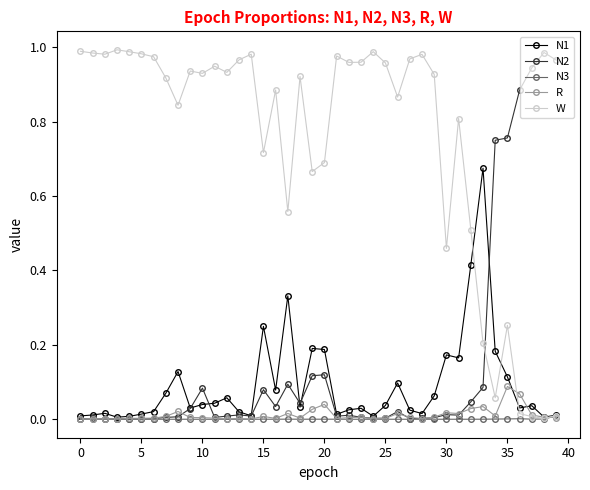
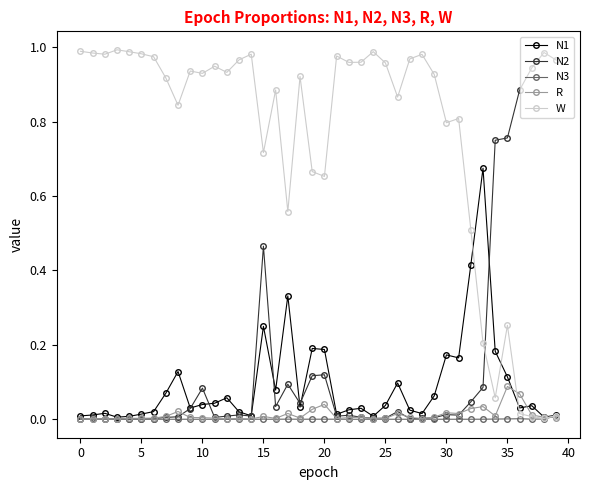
N2, 15: 0.08 -> 0.47
W, 20: 0.69 -> 0.65
W, 30: 0.46 -> 0.80
